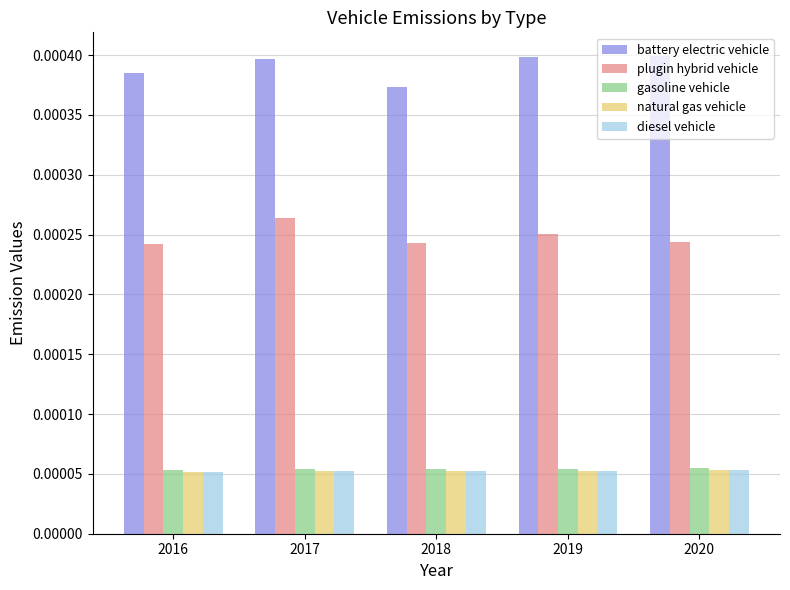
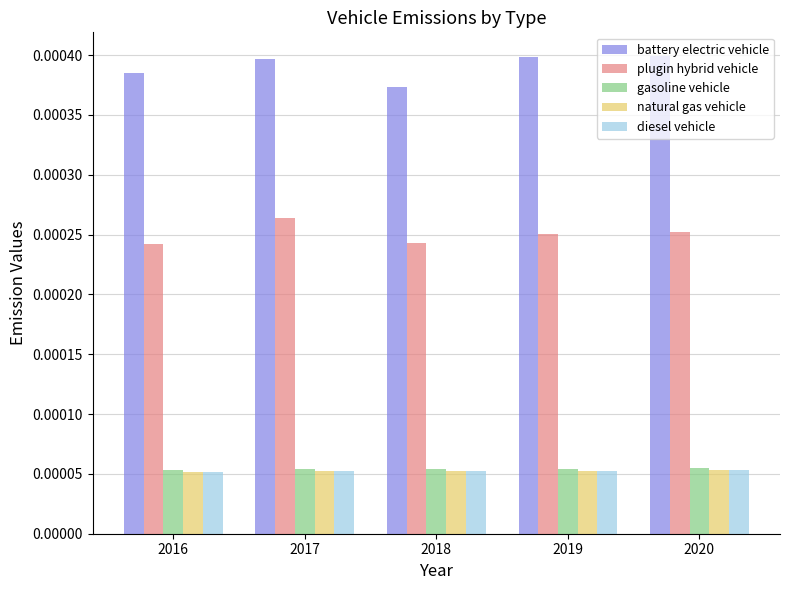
plugin hybrid vehicle, 2020: 0.000244 -> 0.000252
